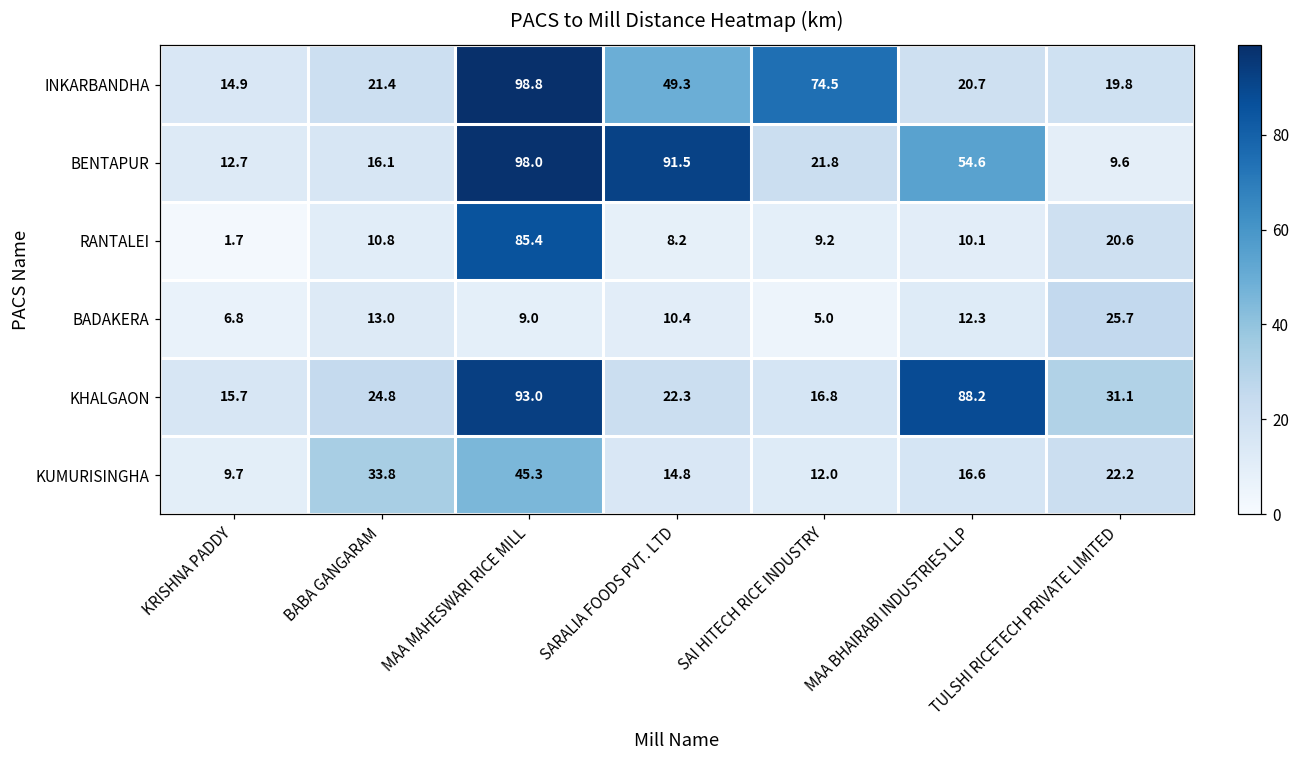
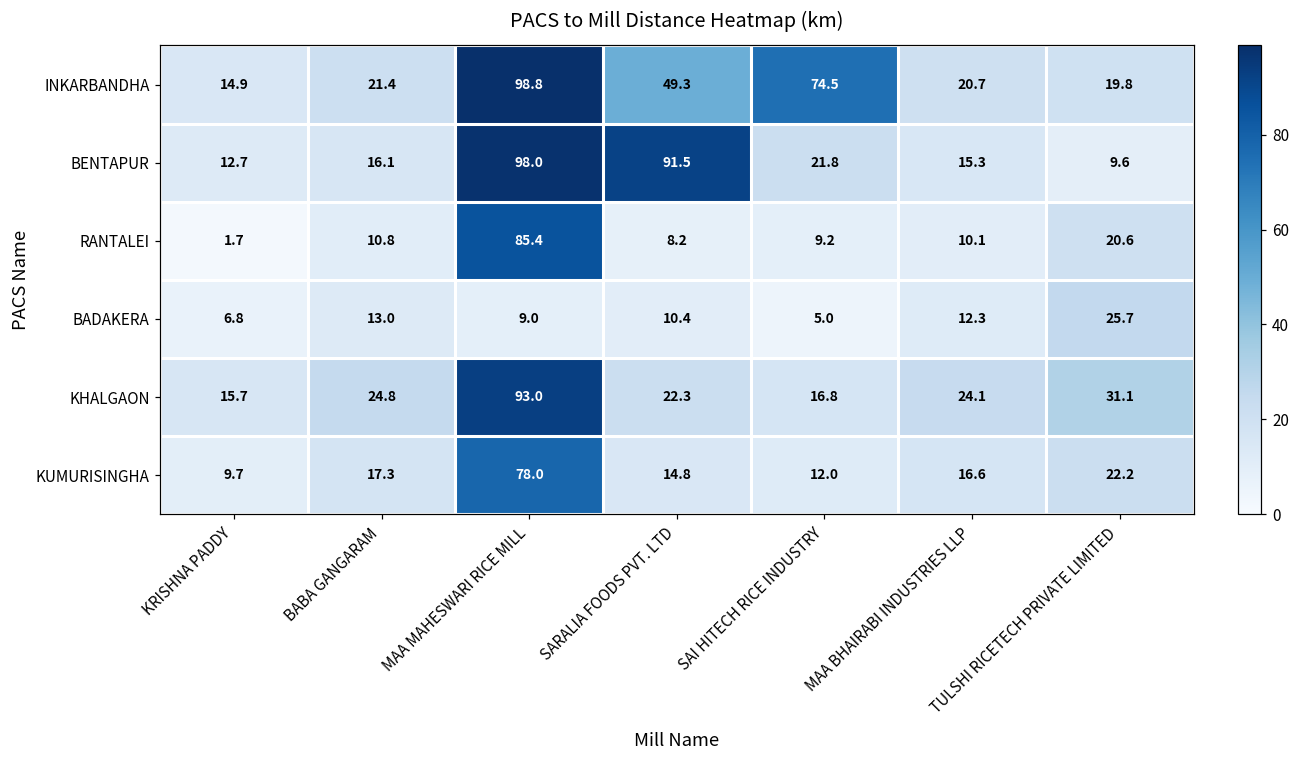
BENTAPUR, MAA BHAIRABI INDUSTRIES LLP: 54.6 -> 15.3
KHALGAON, MAA BHAIRABI INDUSTRIES LLP: 88.2 -> 24.1
KUMURISINGHA, BABA GANGARAM: 33.8 -> 17.3
KUMURISINGHA, MAA MAHESWARI RICE MILL: 45.3 -> 78.0
